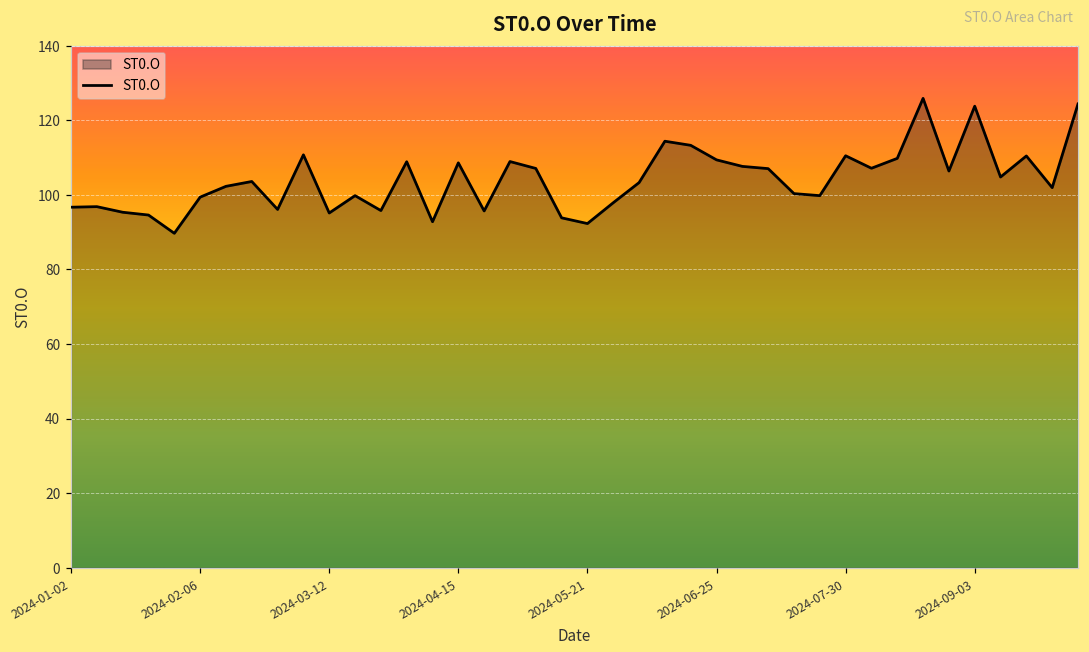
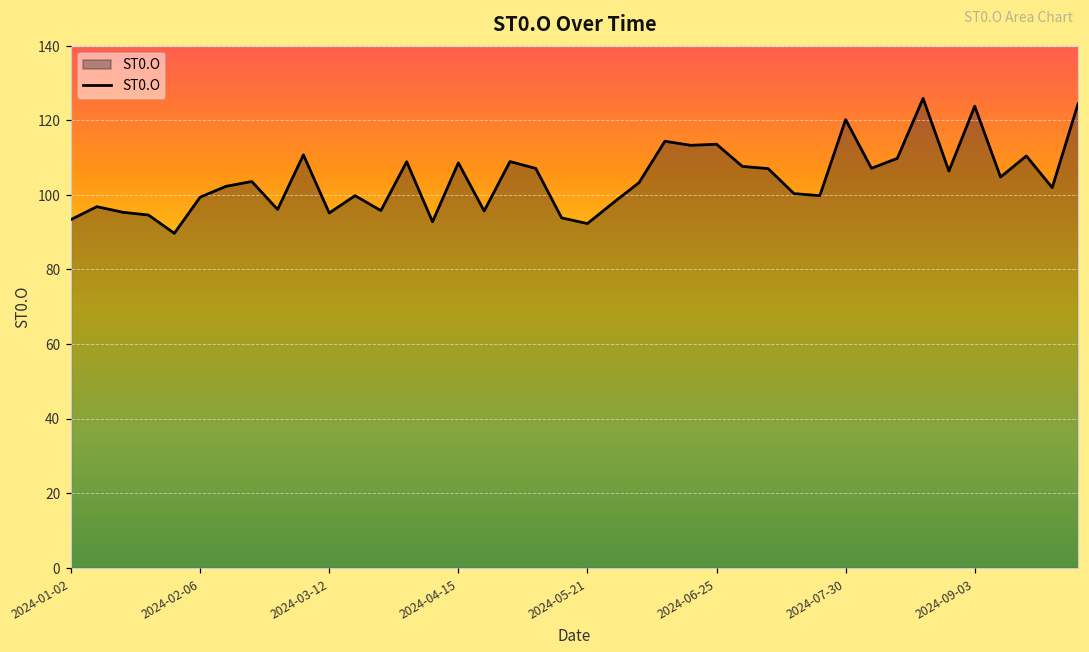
2024-01-02: 97 -> 93
2024-06-25: 109 -> 114
2024-07-30: 111 -> 120
